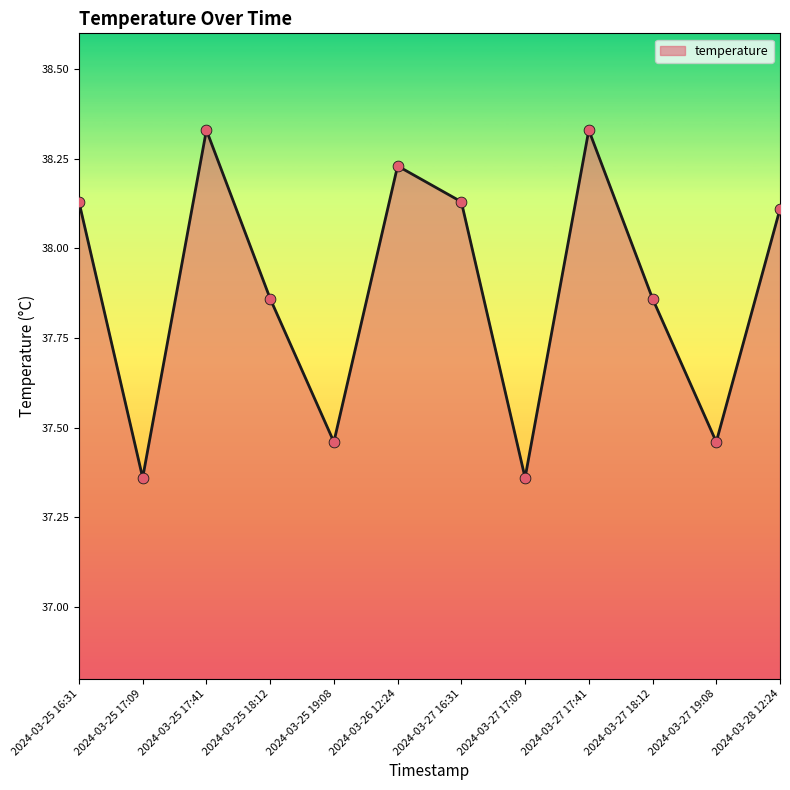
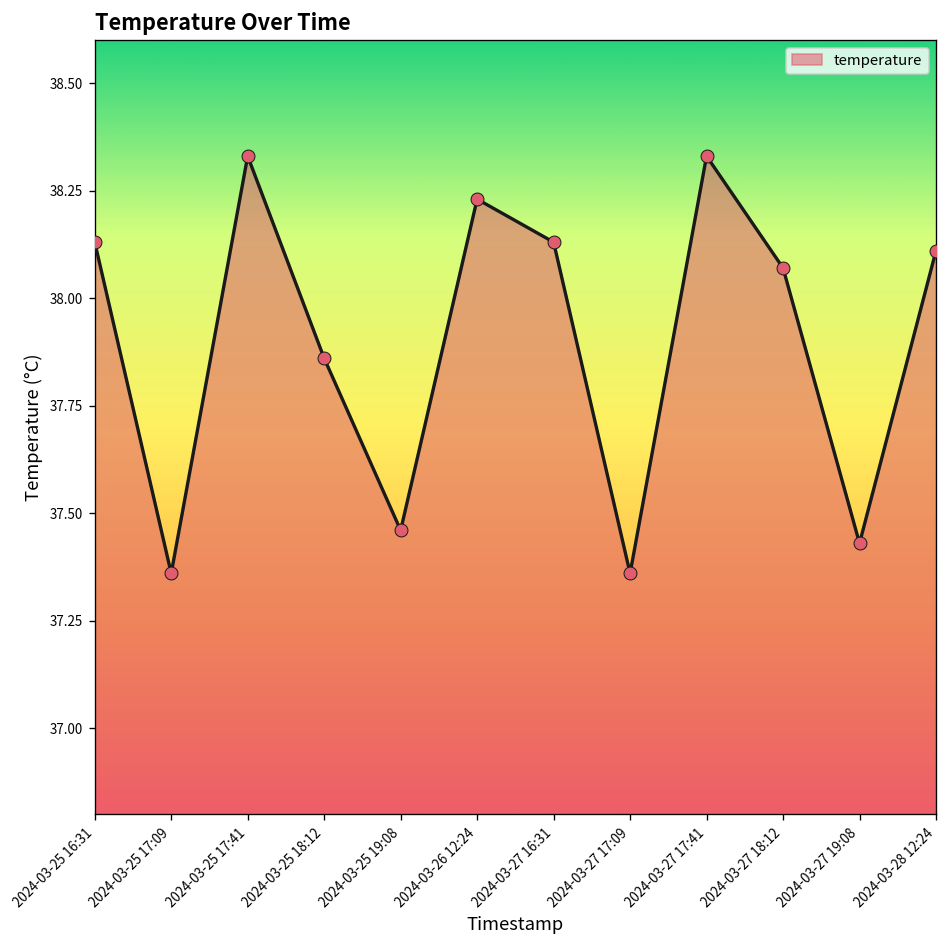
2024-03-27 18:12: 37.86 -> 38.07
2024-03-27 19:08: 37.46 -> 37.43
